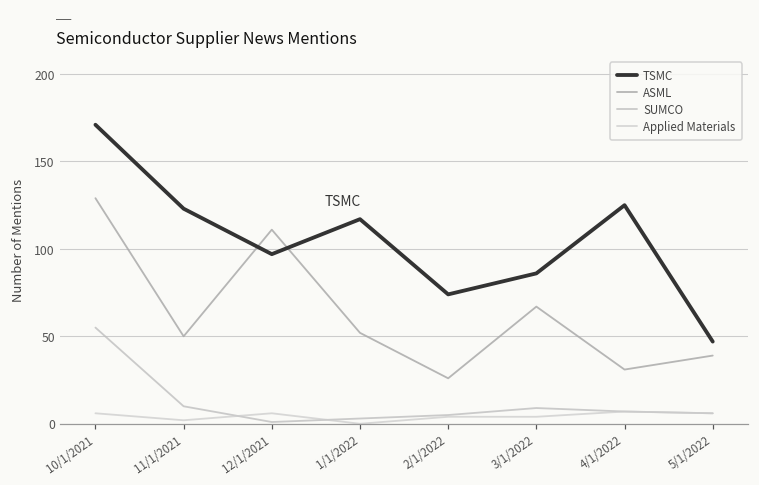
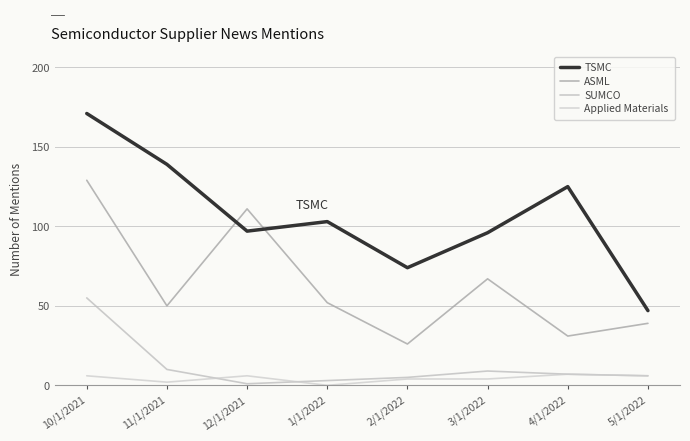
TSMC, 11/1/2021: 123 -> 139
TSMC, 1/1/2022: 117 -> 103
TSMC, 3/1/2022: 86 -> 96
